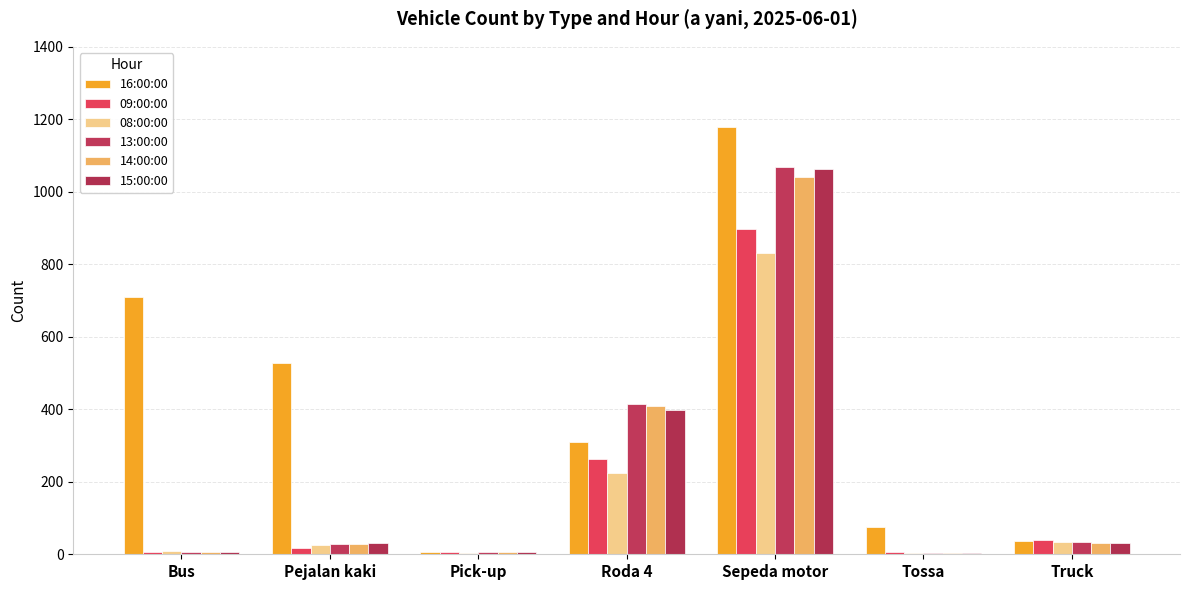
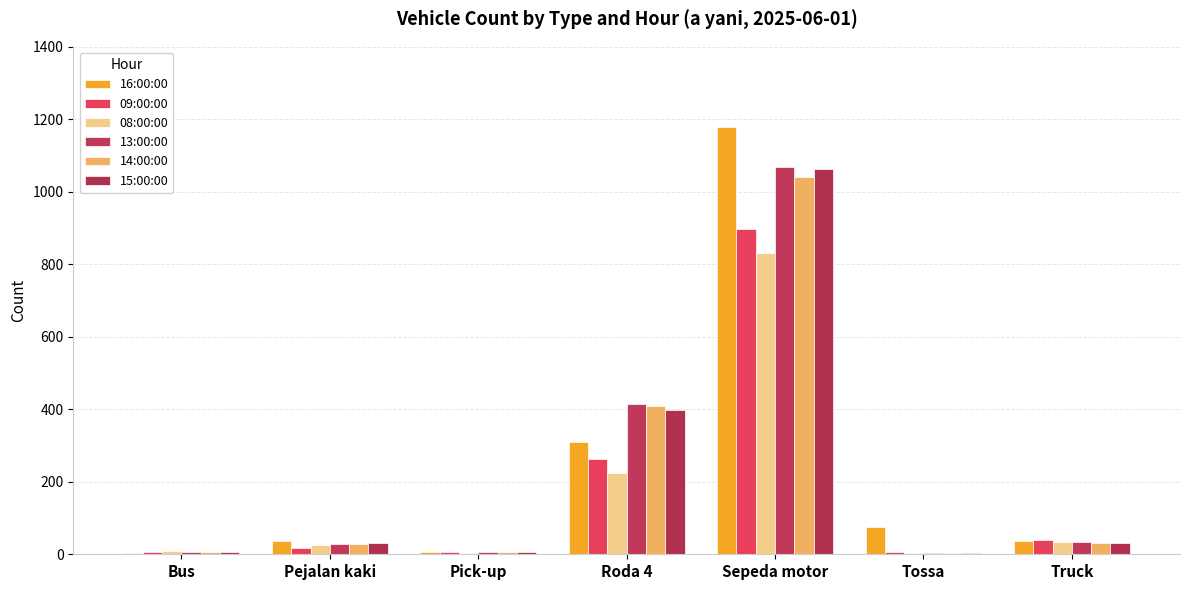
16:00:00, Bus: 710 -> 0
16:00:00, Pejalan kaki: 530 -> 40
